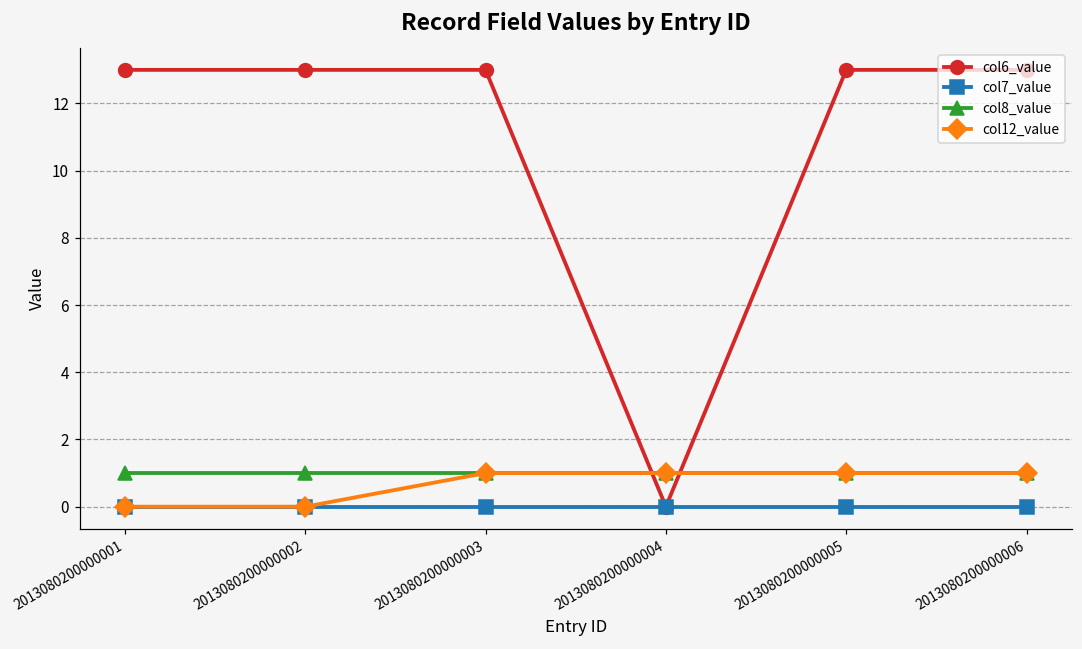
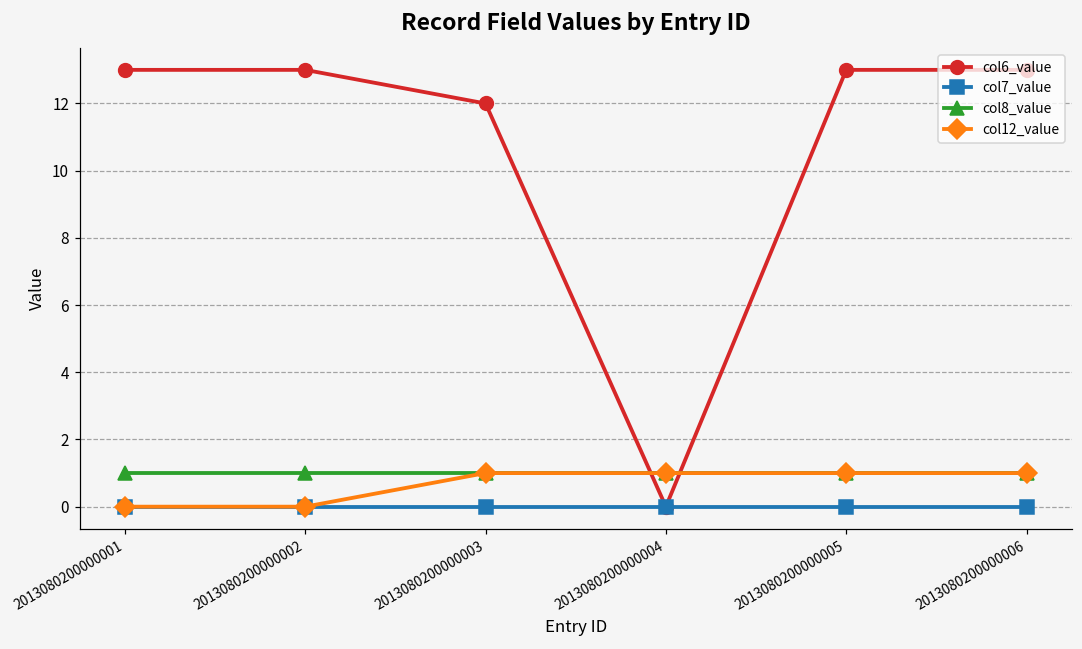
col6_value, 2013080200000003: 13 -> 12
